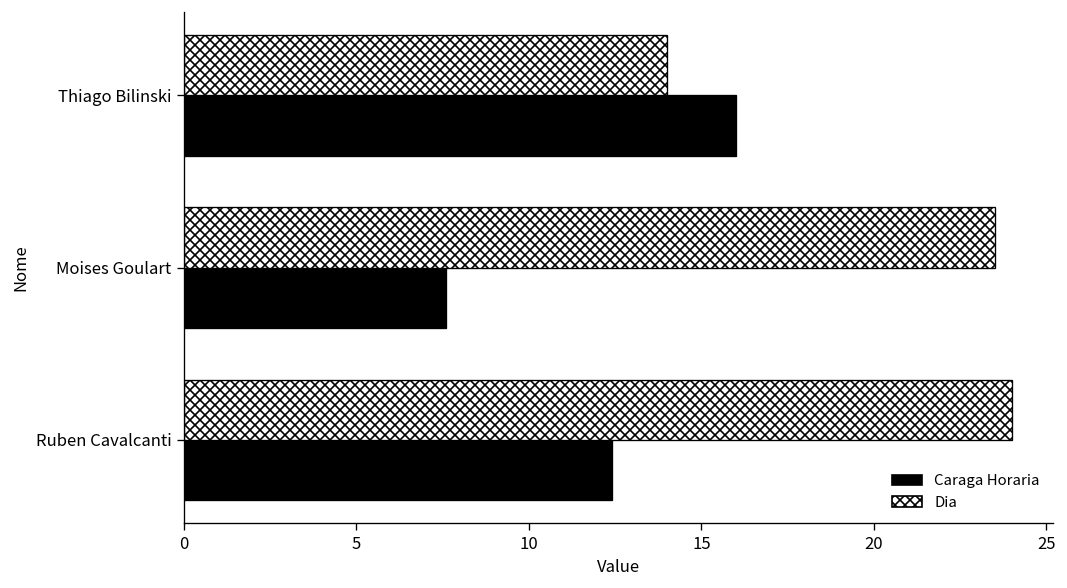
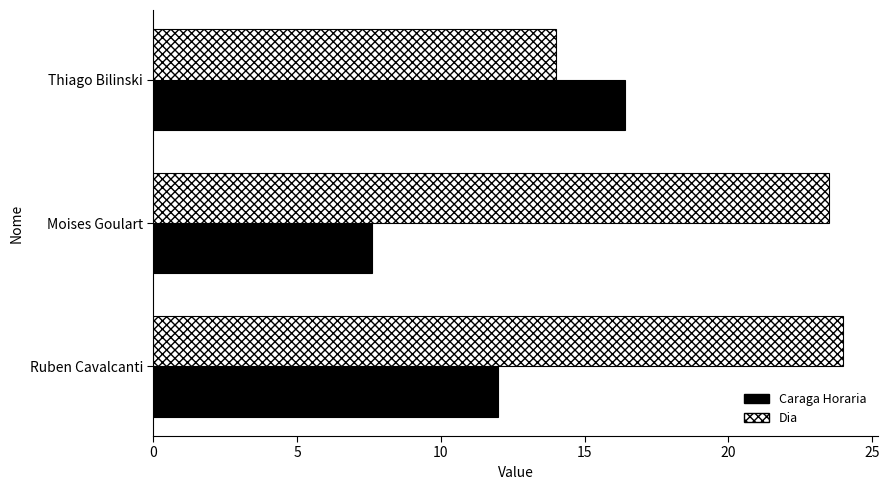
Caraga Horaria, Thiago Bilinski: 16.0 -> 16.4
Caraga Horaria, Ruben Cavalcanti: 12.4 -> 12.0
